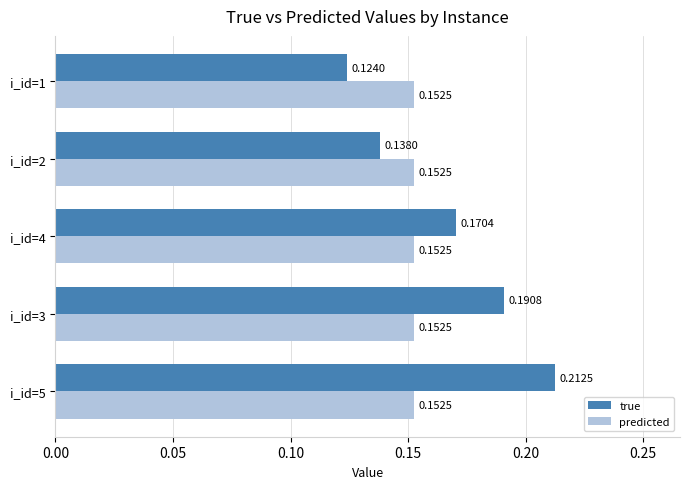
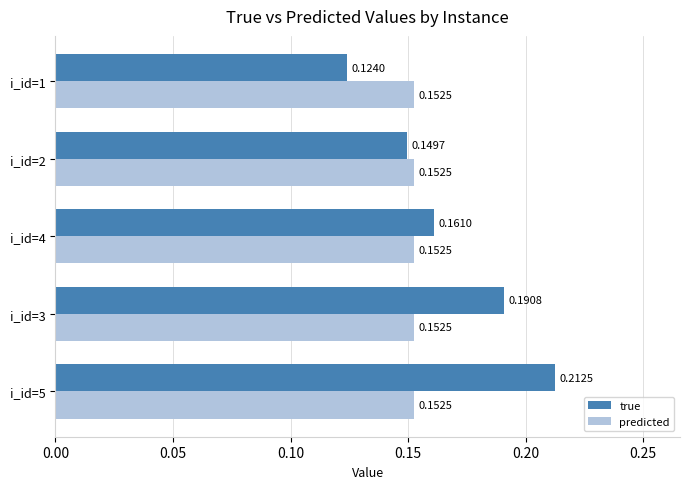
true, i_id=2: 0.1380 -> 0.1497
true, i_id=4: 0.1704 -> 0.1610
